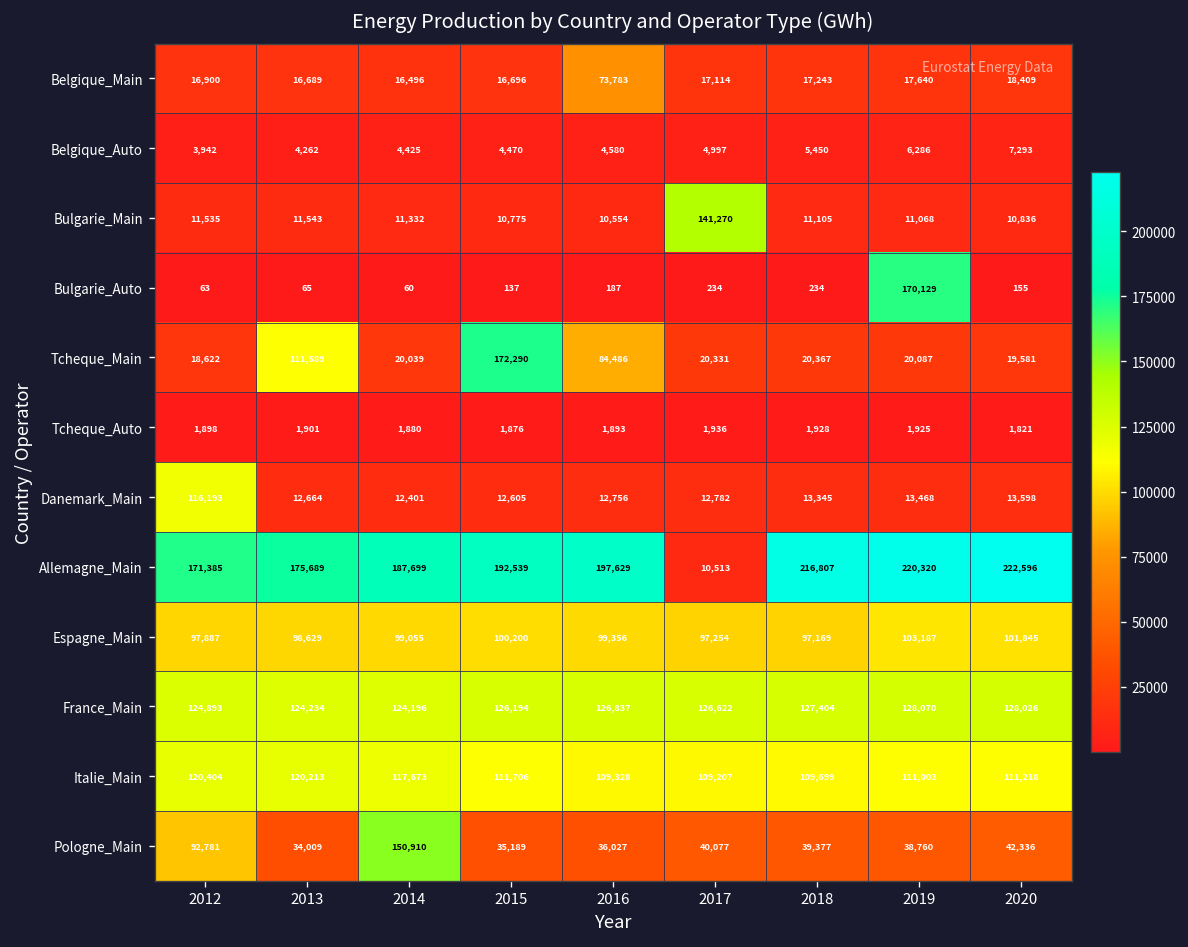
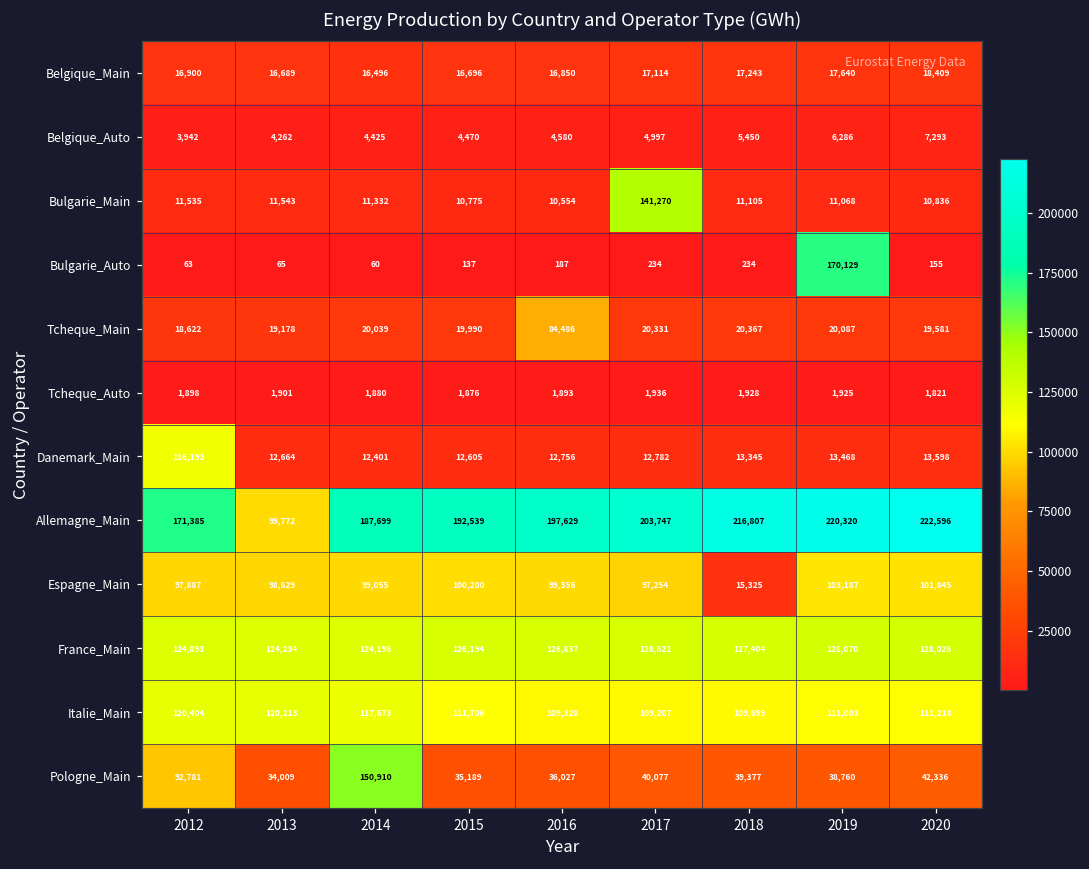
Belgique_Main, 2016: 73,783 -> 16,850
Tcheque_Main, 2013: 111,589 -> 19,178
Tcheque_Main, 2015: 172,290 -> 19,990
Allemagne_Main, 2013: 175,689 -> 99,772
Allemagne_Main, 2017: 10,513 -> 203,747
Espagne_Main, 2018: 97,169 -> 15,325
